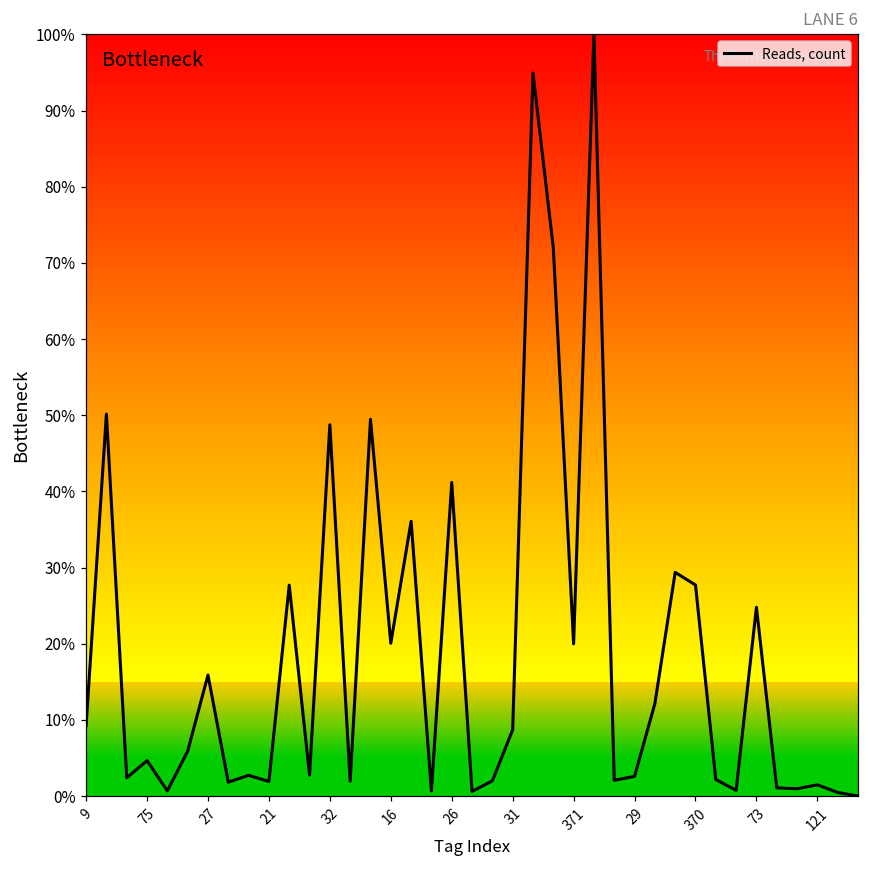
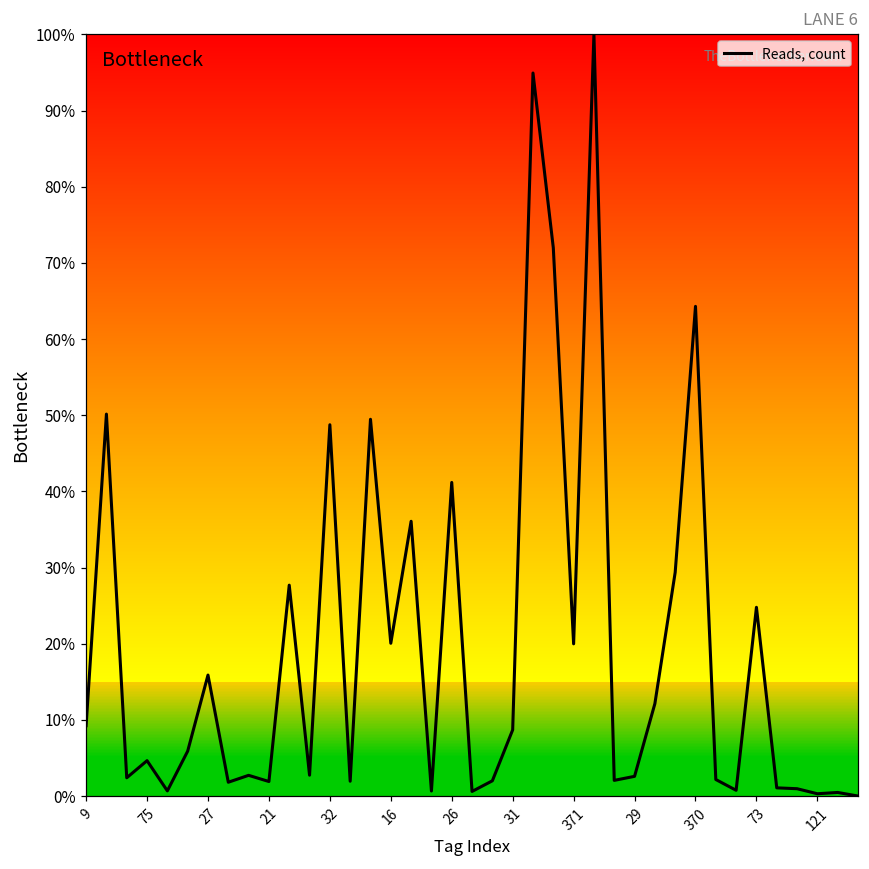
370: 28% -> 64%
121: 1% -> 0%
